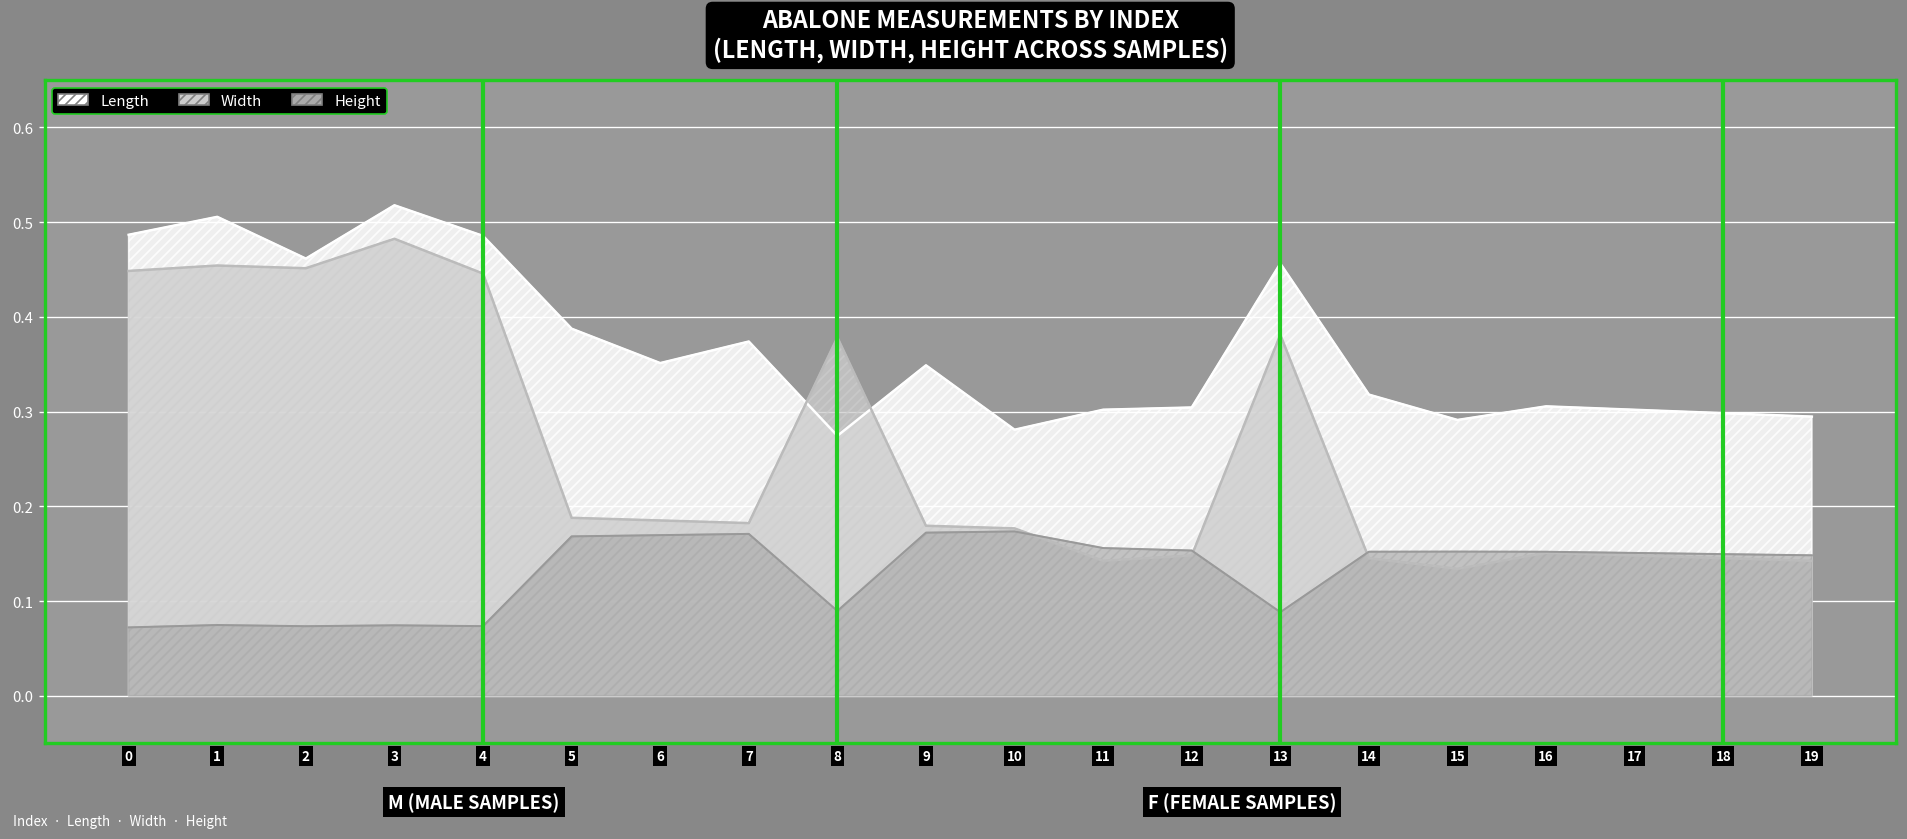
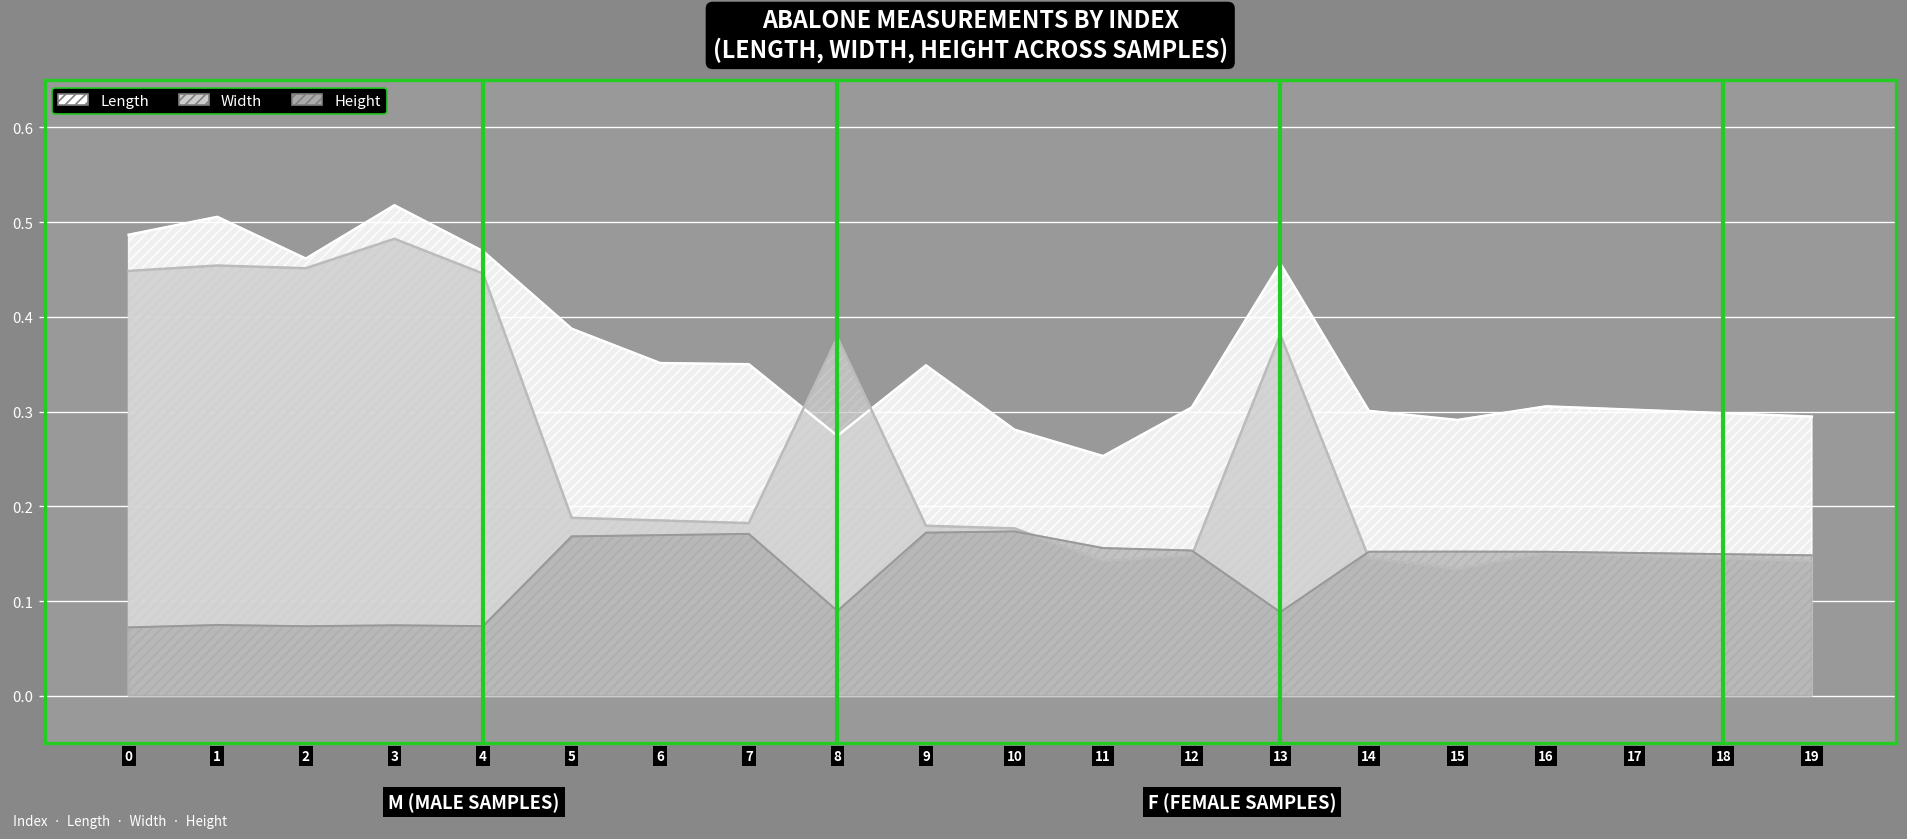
Length, 4: 0.49 -> 0.47
Length, 7: 0.37 -> 0.35
Length, 11: 0.30 -> 0.25
Length, 14: 0.32 -> 0.30
